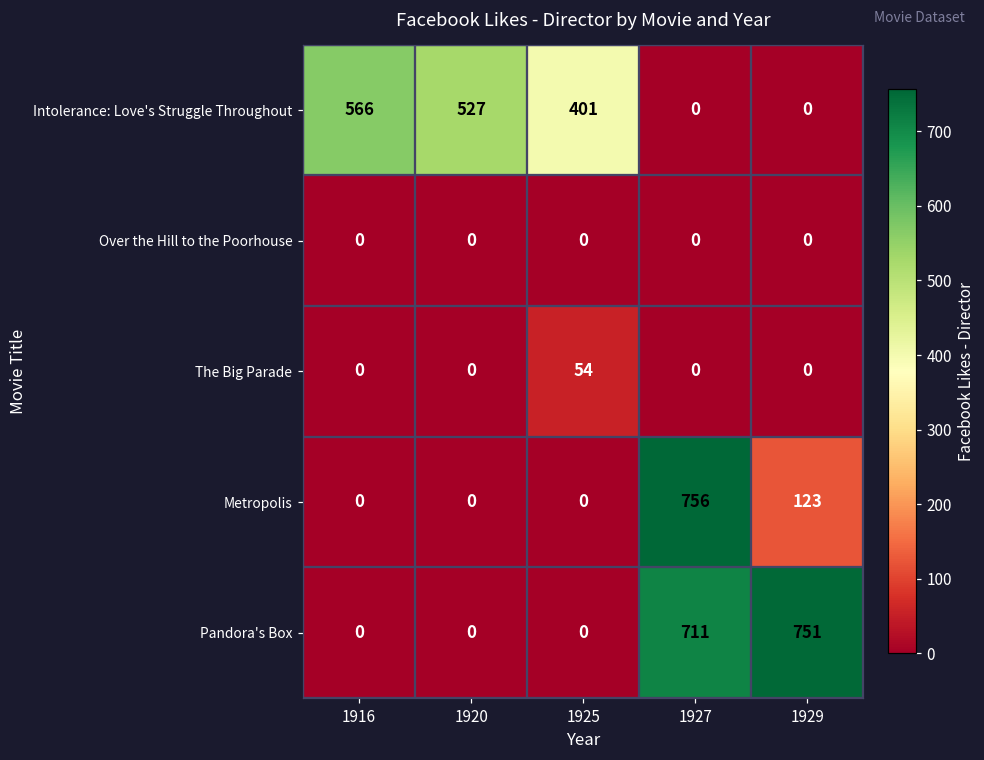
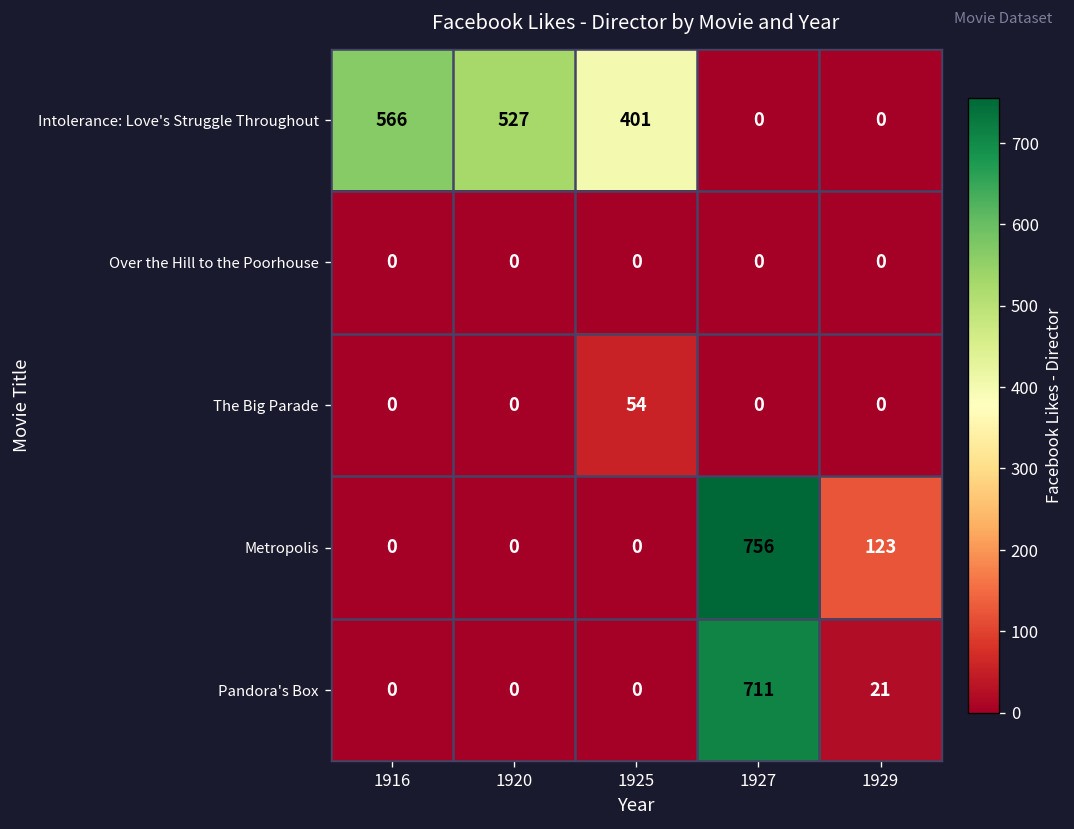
Pandora's Box, 1929: 751 -> 21
